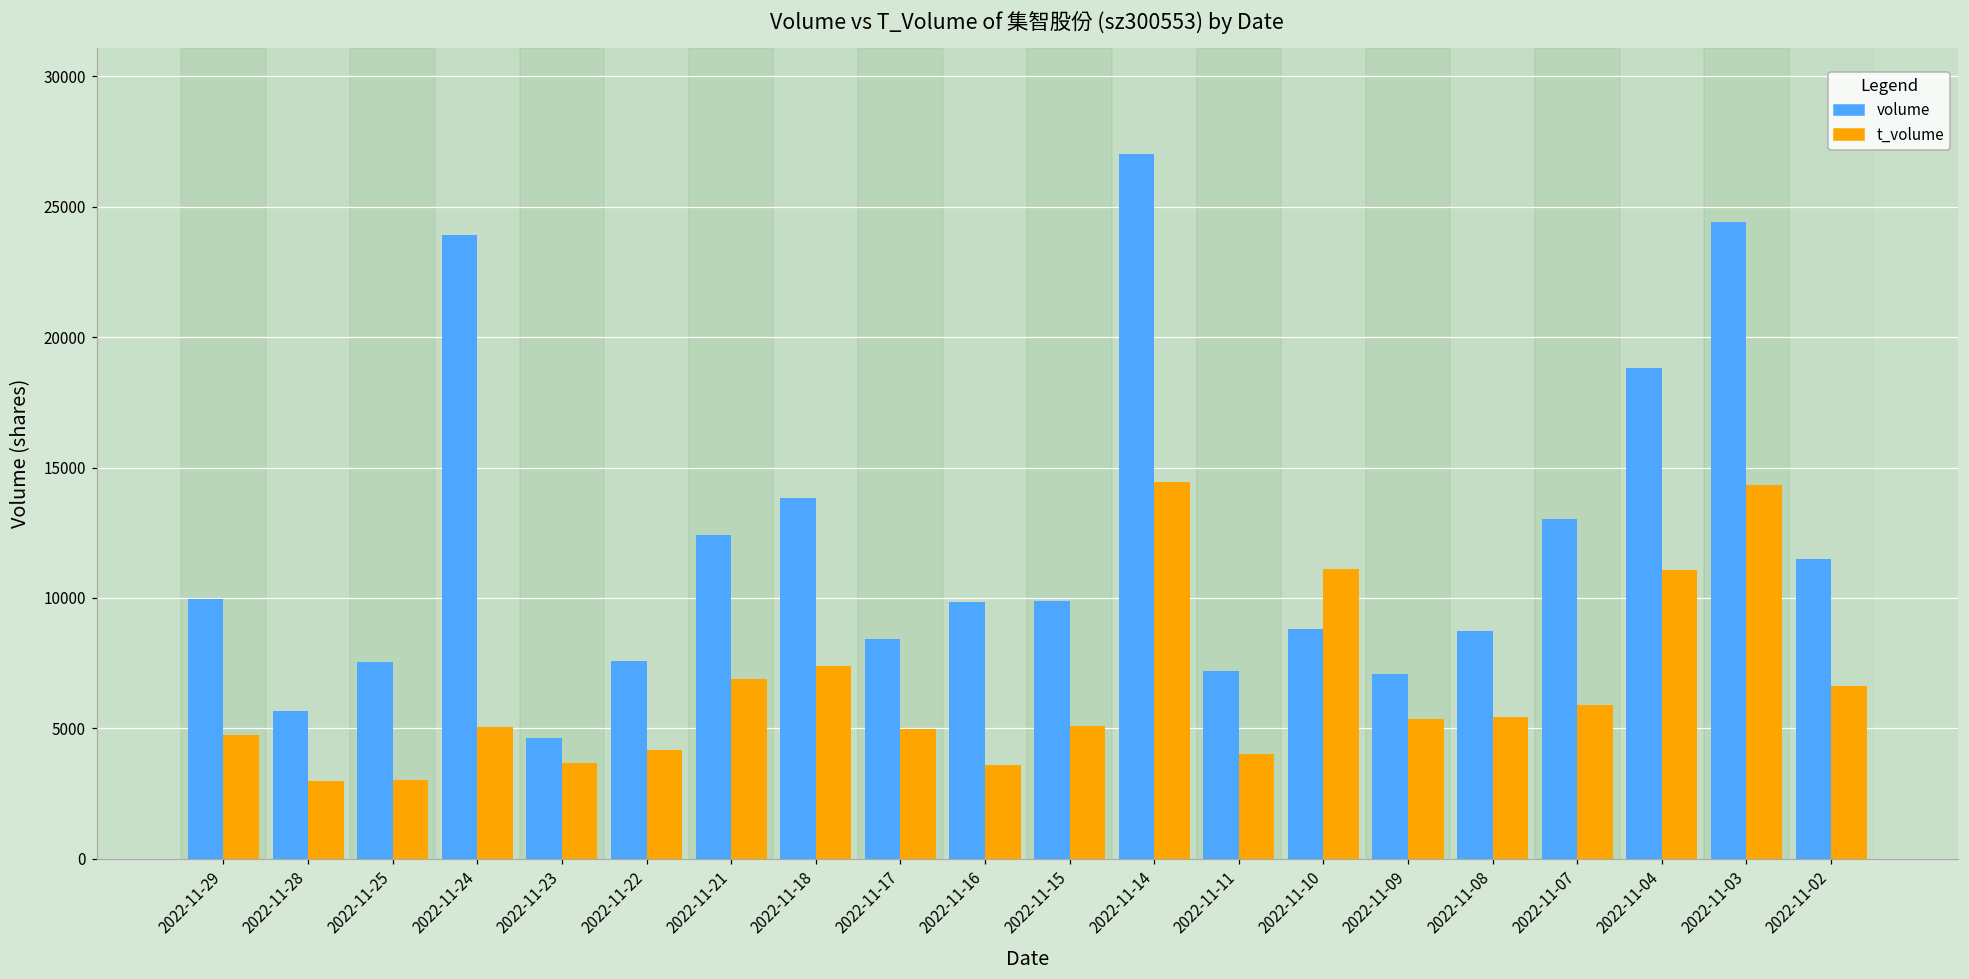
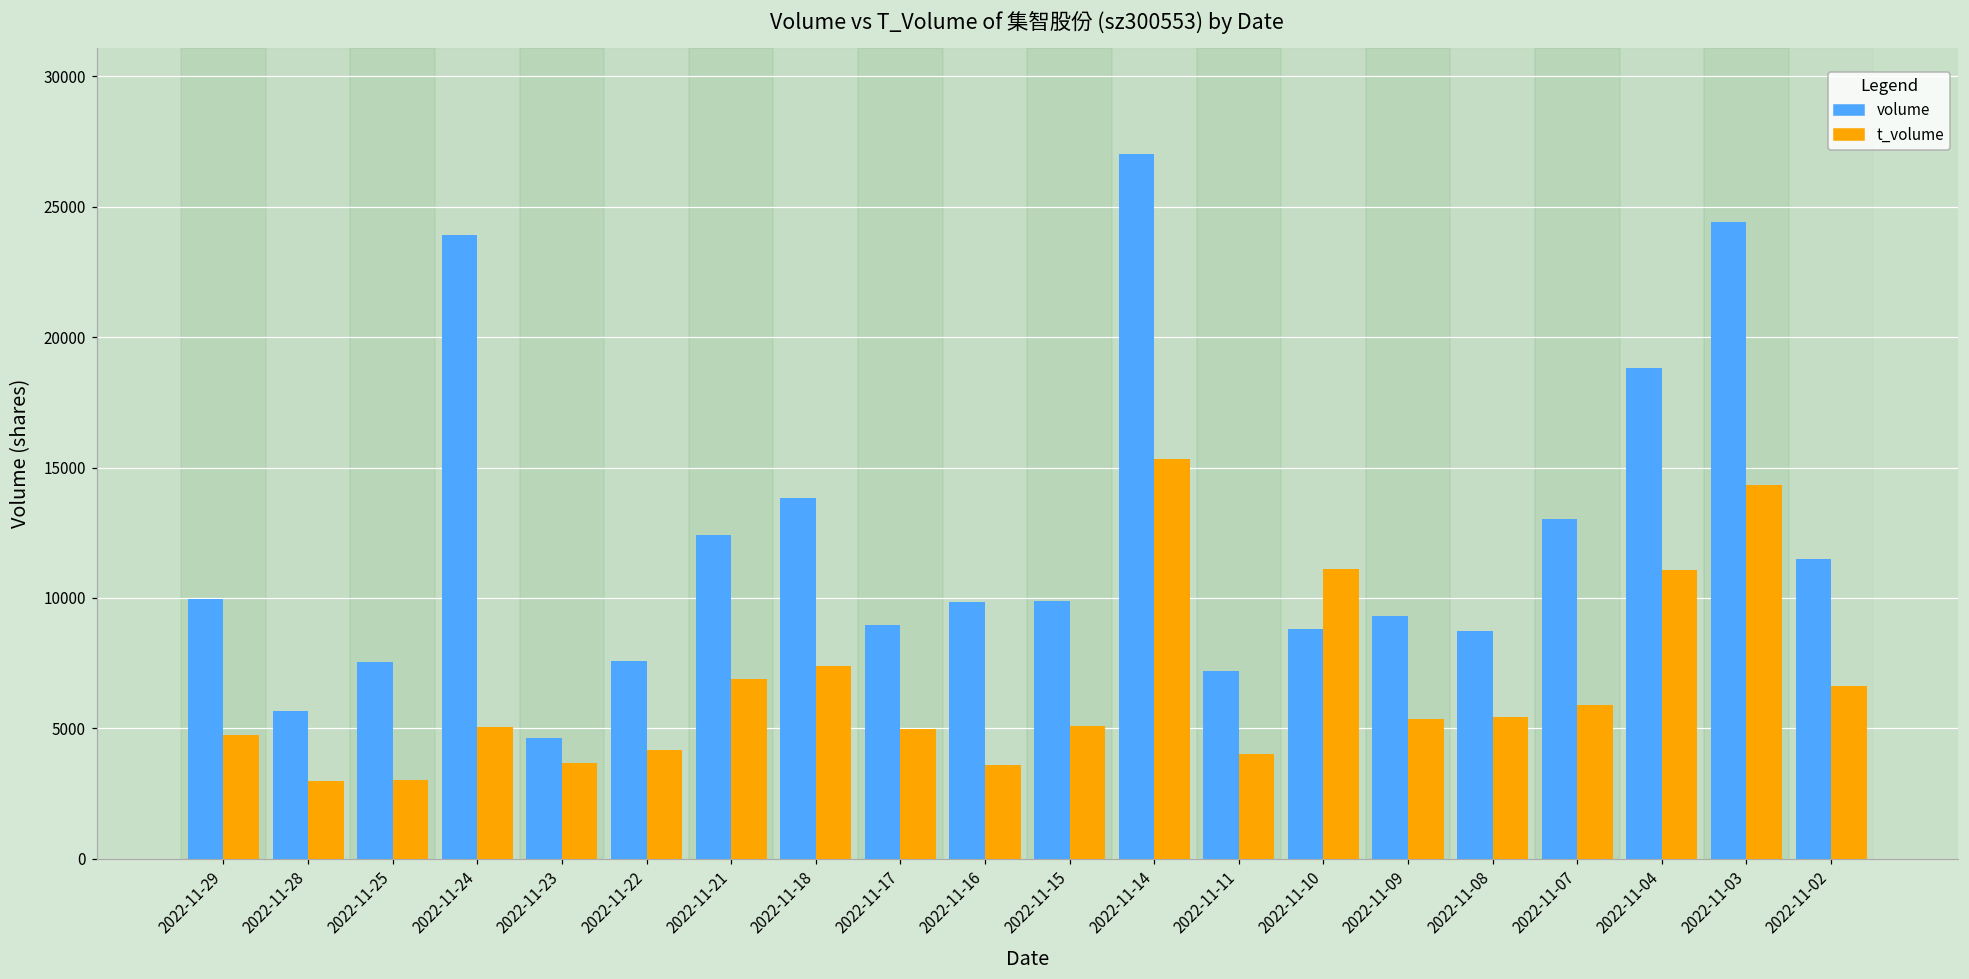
volume, 2022-11-17: 8400 -> 9000
t_volume, 2022-11-14: 14400 -> 15300
volume, 2022-11-09: 7100 -> 9300
